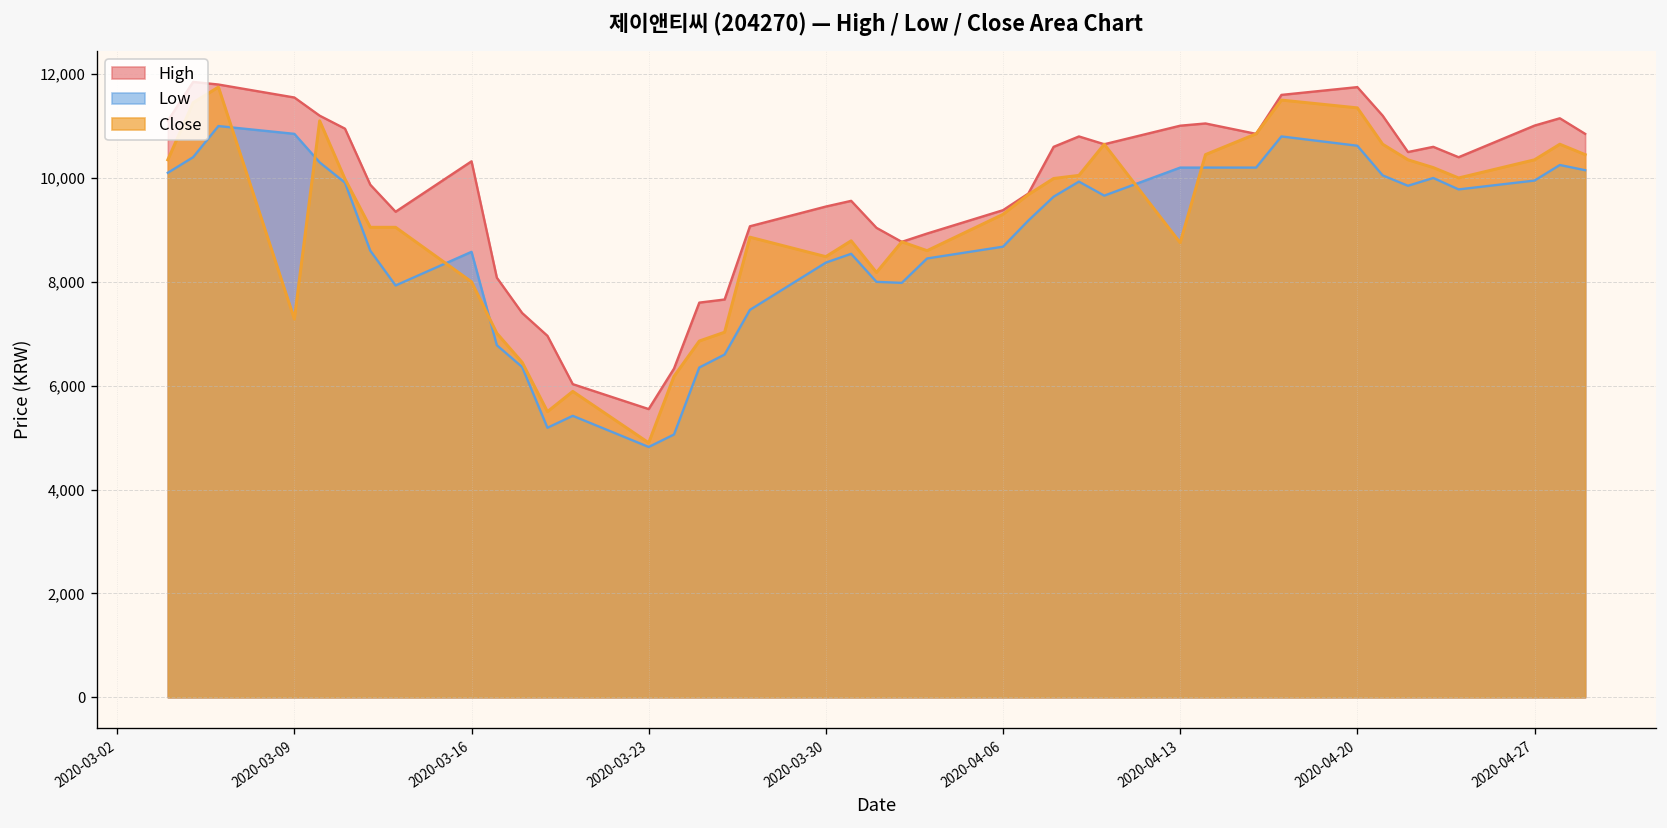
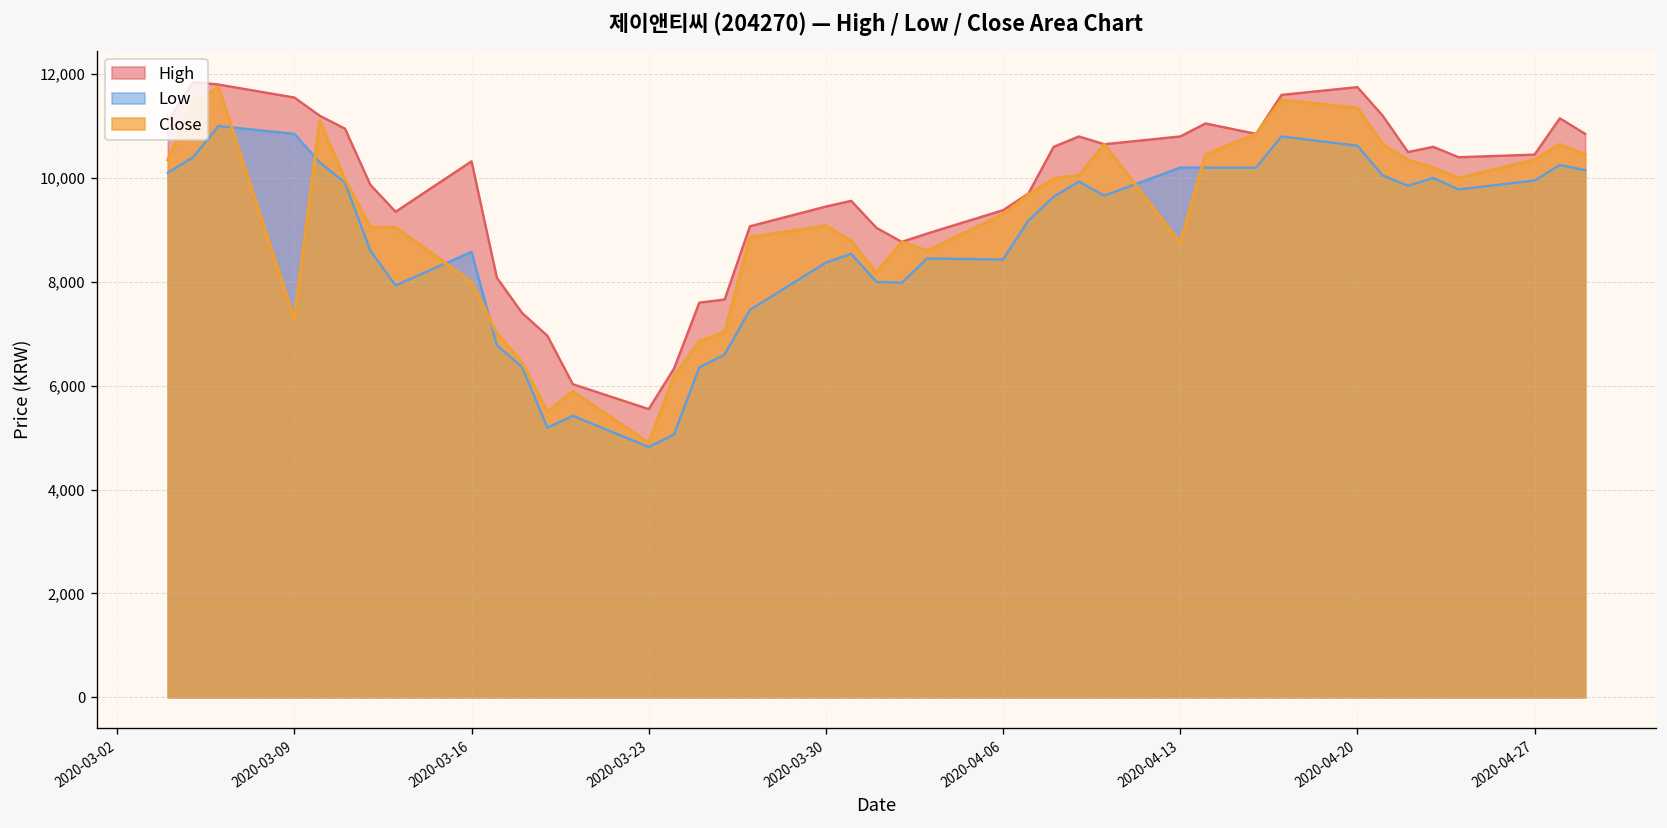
Close, 2020-03-30: 8,500 -> 9,100
Low, 2020-04-06: 8,700 -> 8,400
High, 2020-04-13: 11,000 -> 10,800
High, 2020-04-27: 11,000 -> 10,500
